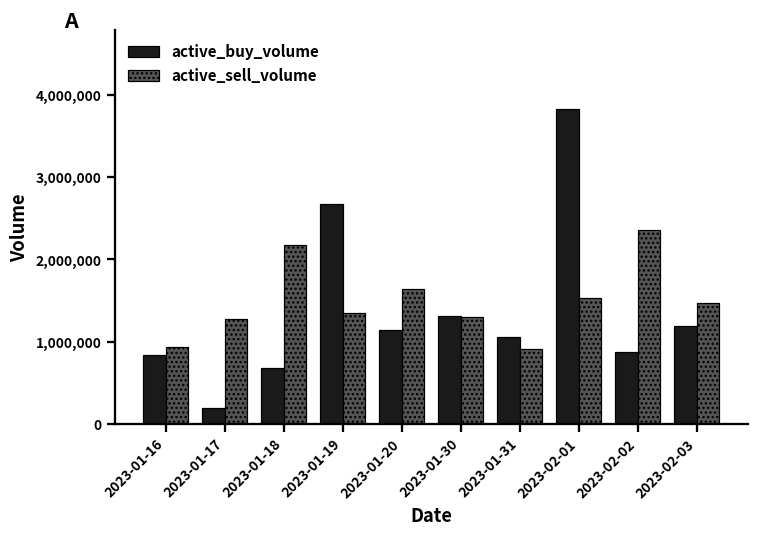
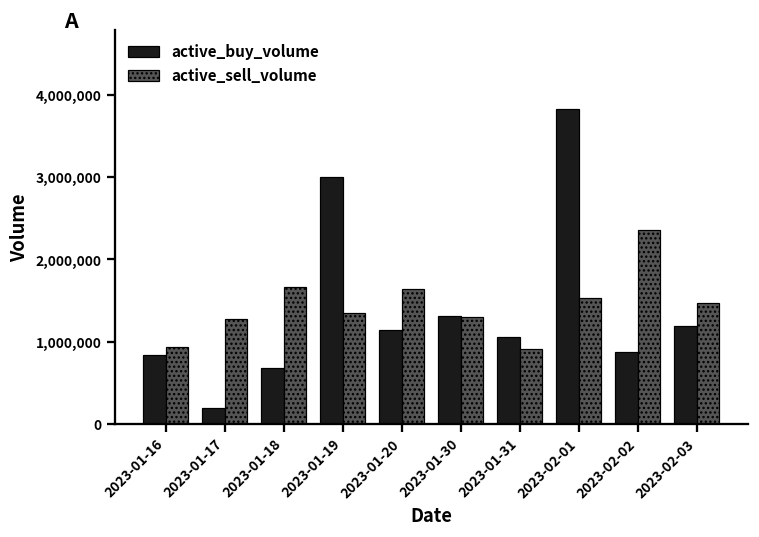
active_sell_volume, 2023-01-18: 2,200,000 -> 1,700,000
active_buy_volume, 2023-01-19: 2,700,000 -> 3,000,000
